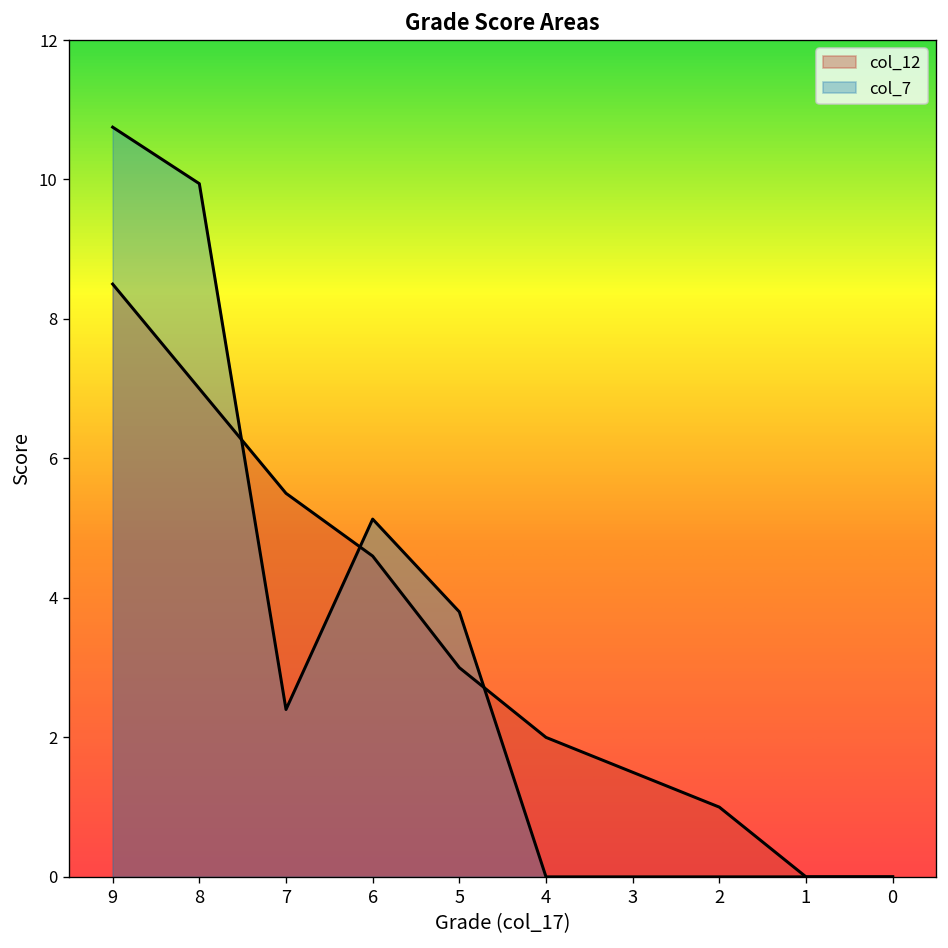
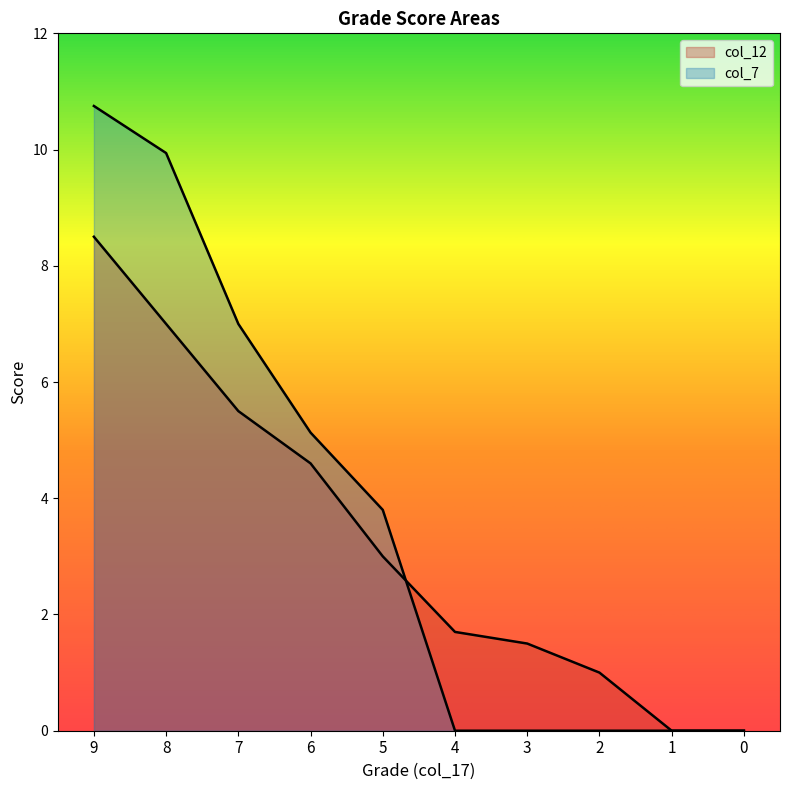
col_7, 7: 2.4 -> 7.0
col_12, 4: 2.0 -> 1.7
